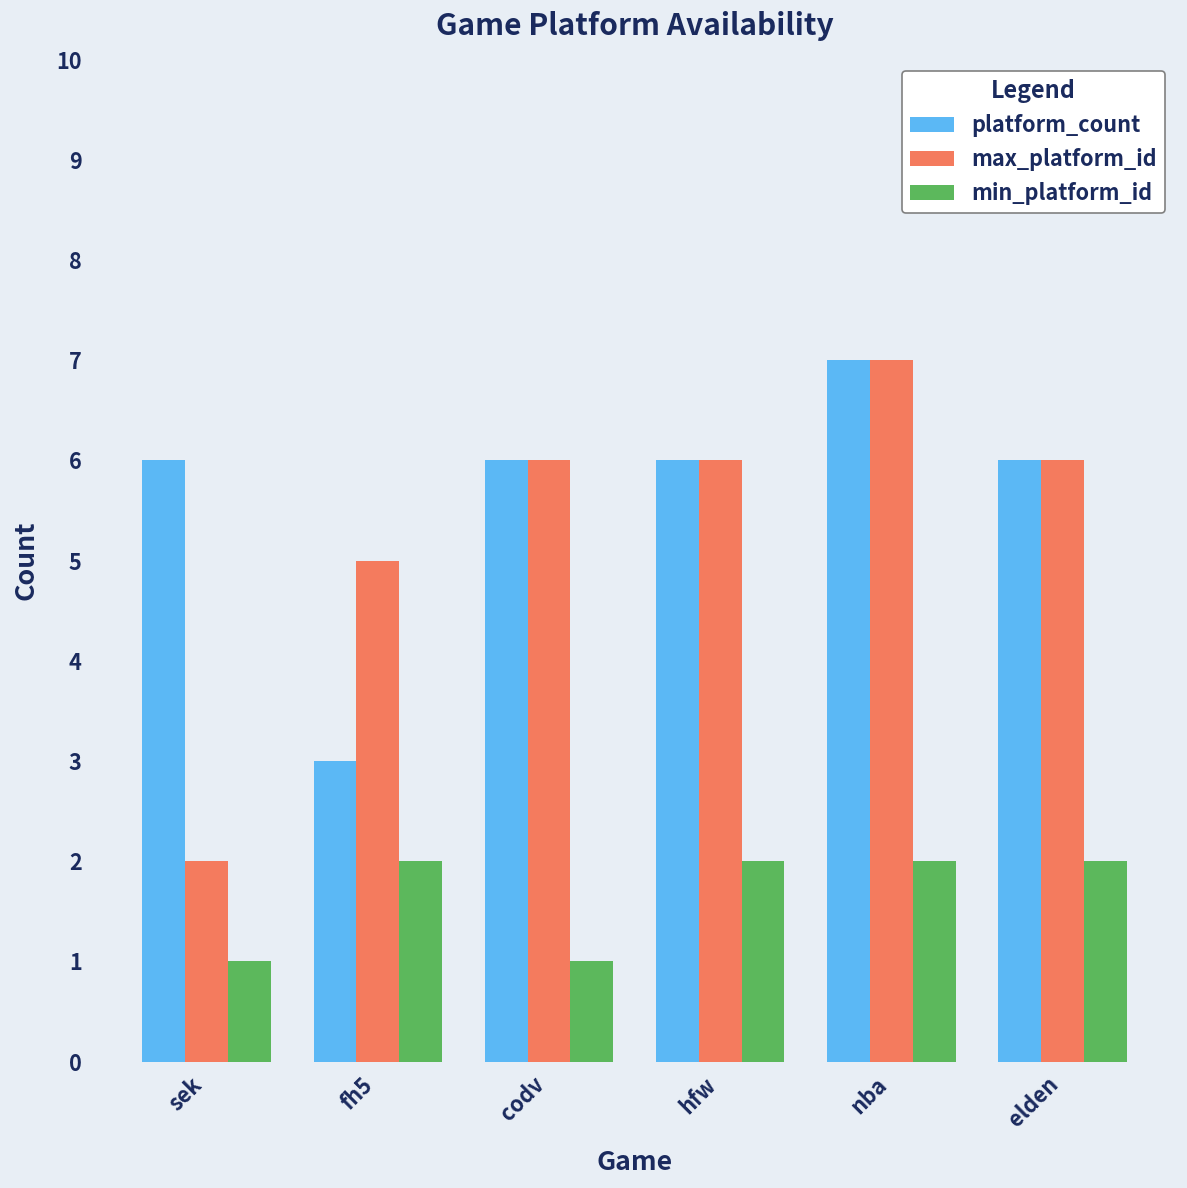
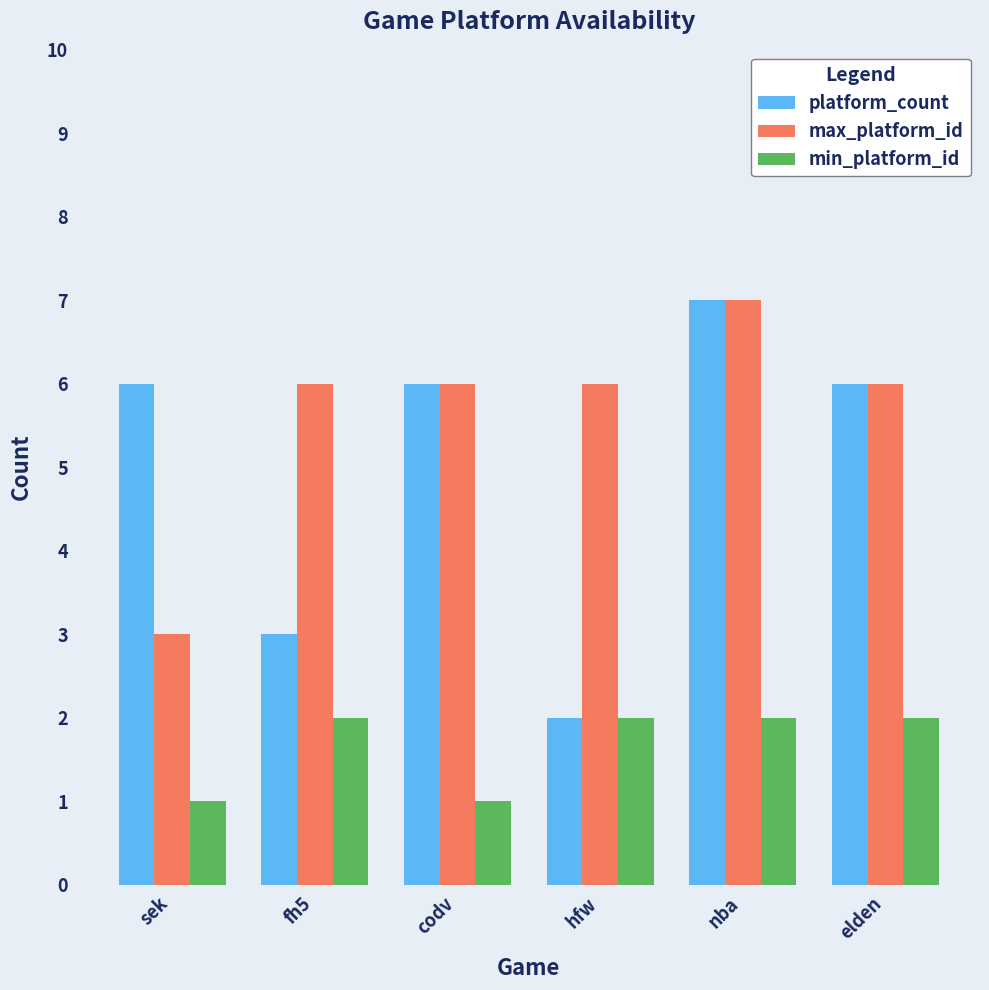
max_platform_id, sek: 2 -> 3
max_platform_id, fh5: 5 -> 6
platform_count, hfw: 6 -> 2
